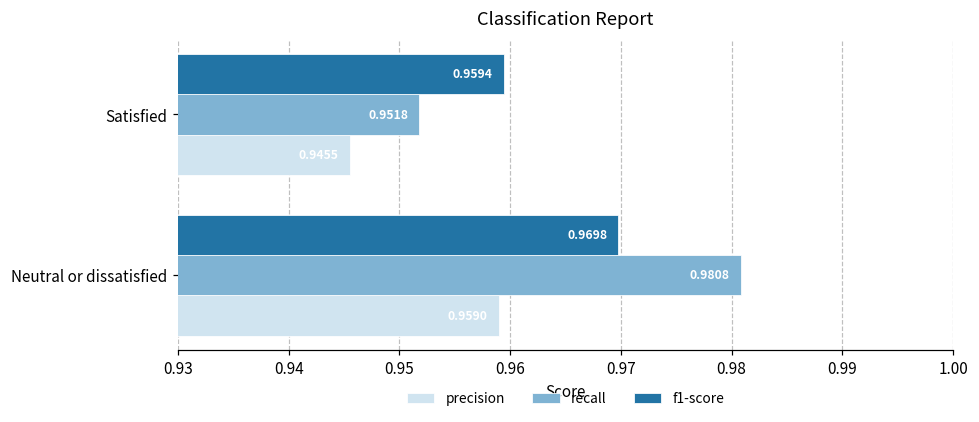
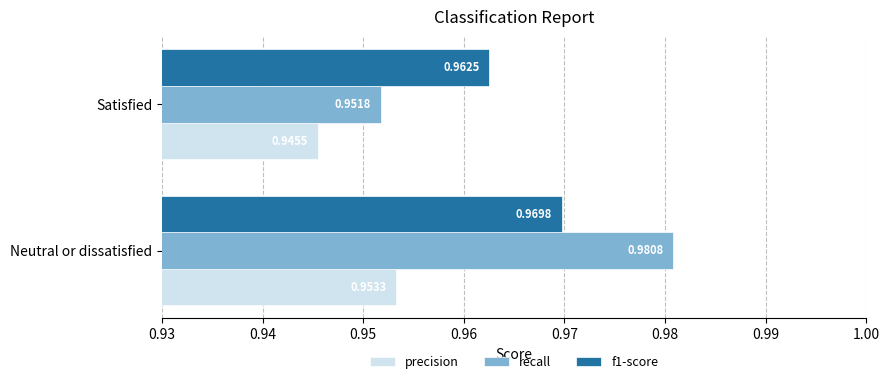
f1-score, Satisfied: 0.9594 -> 0.9625
precision, Neutral or dissatisfied: 0.9590 -> 0.9533
